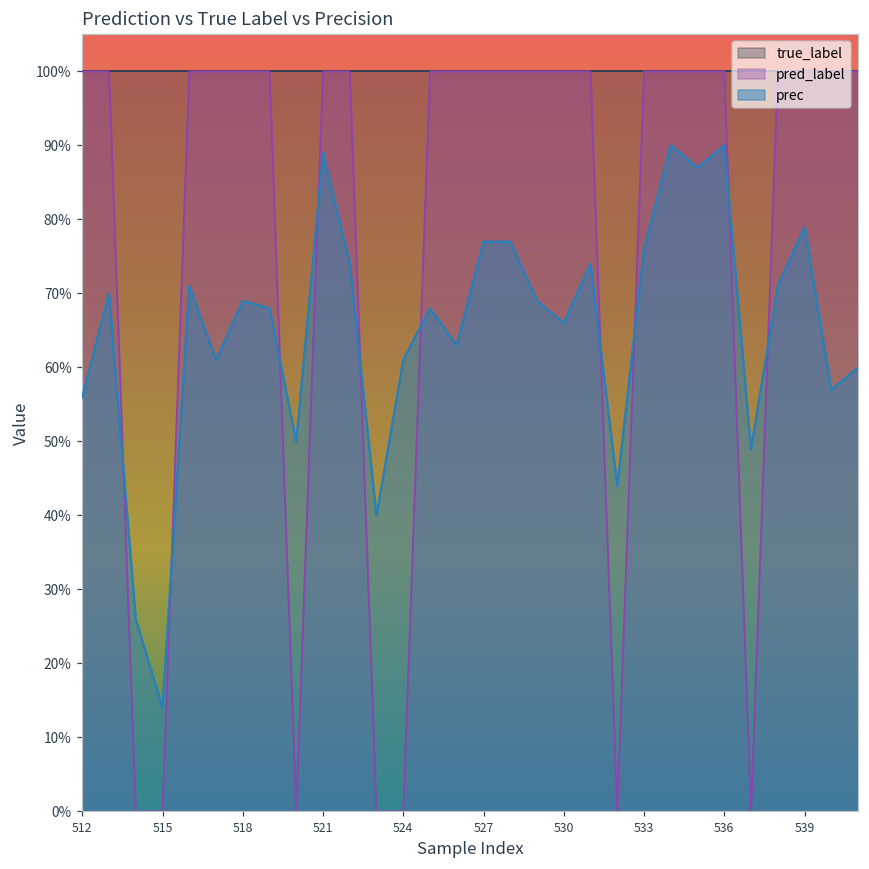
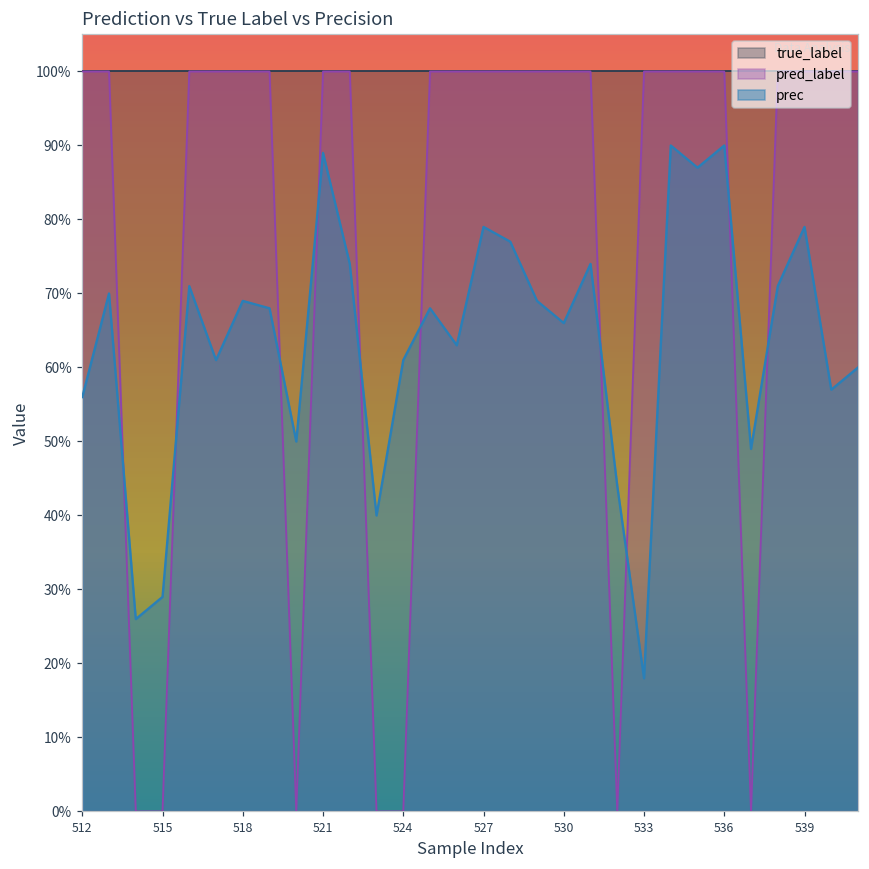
prec, 515: 14% -> 29%
prec, 527: 77% -> 79%
prec, 533: 76% -> 18%
